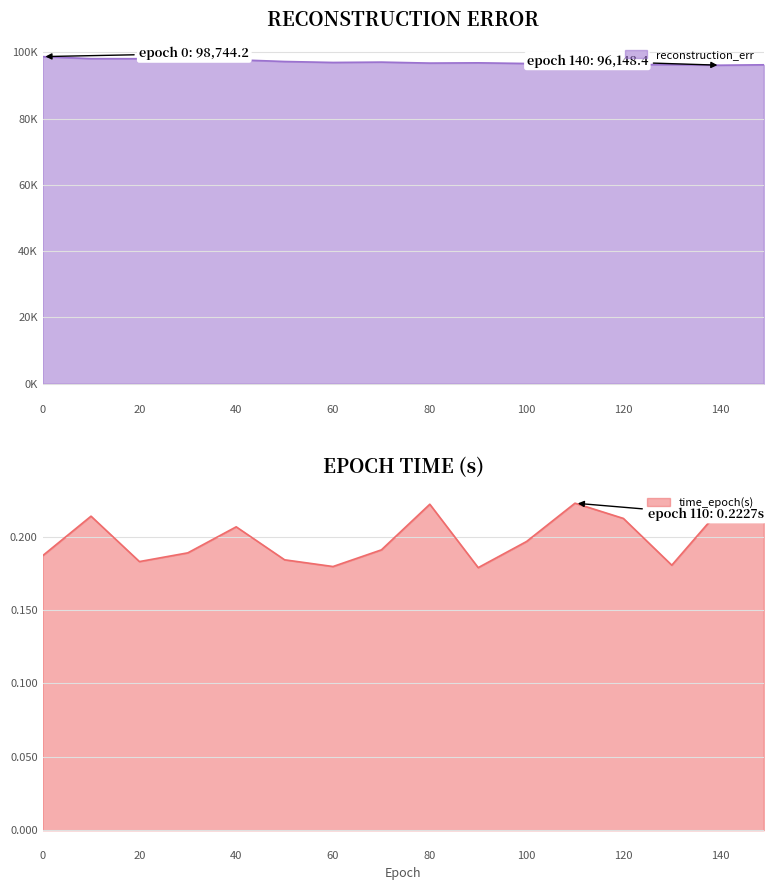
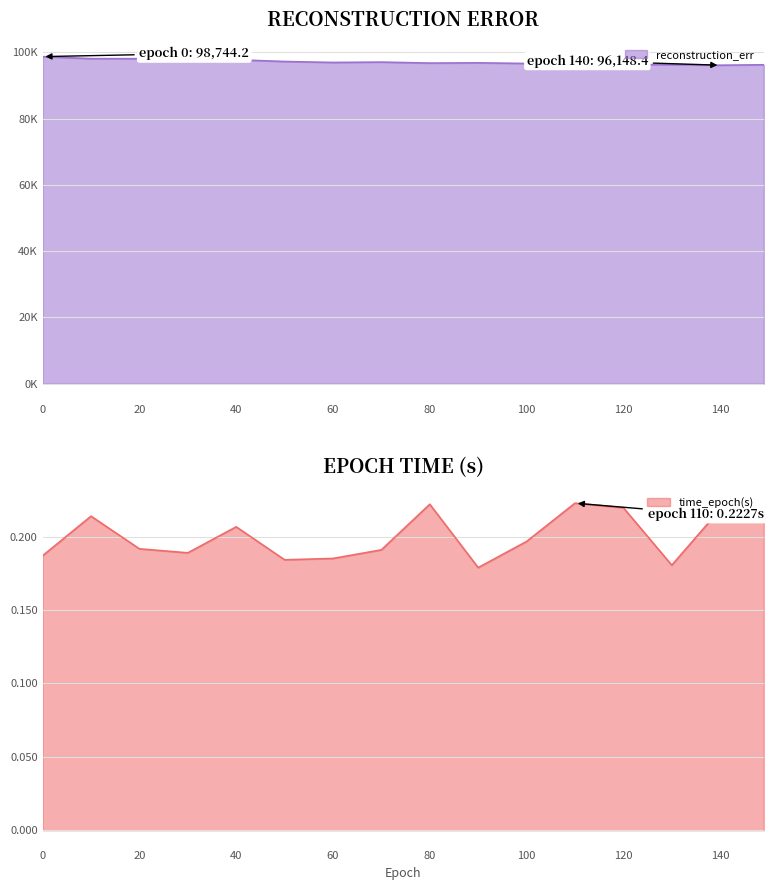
EPOCH TIME (s), 20: 0.183 -> 0.192
EPOCH TIME (s), 60: 0.180 -> 0.185
EPOCH TIME (s), 120: 0.212 -> 0.220
